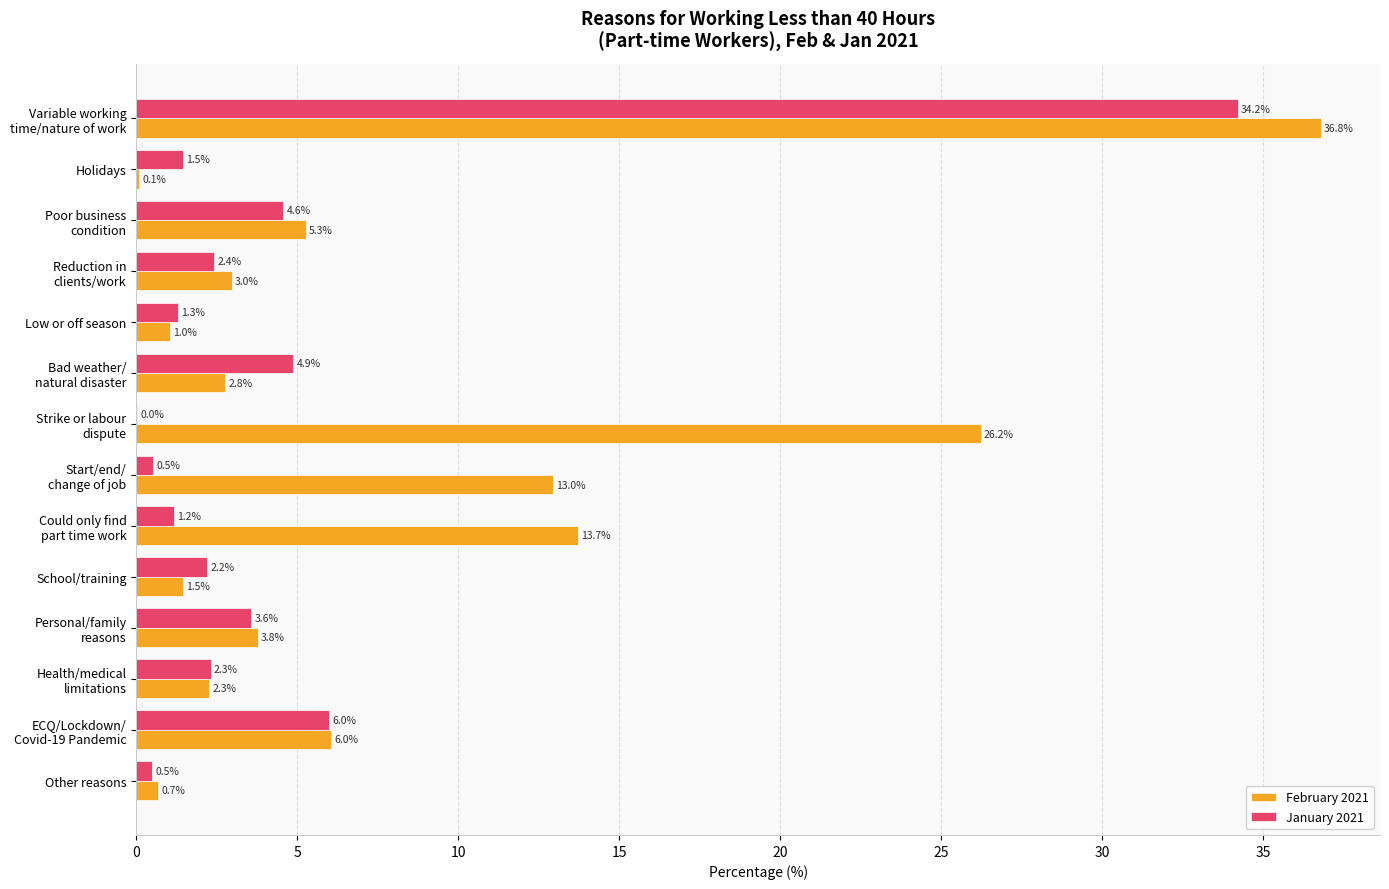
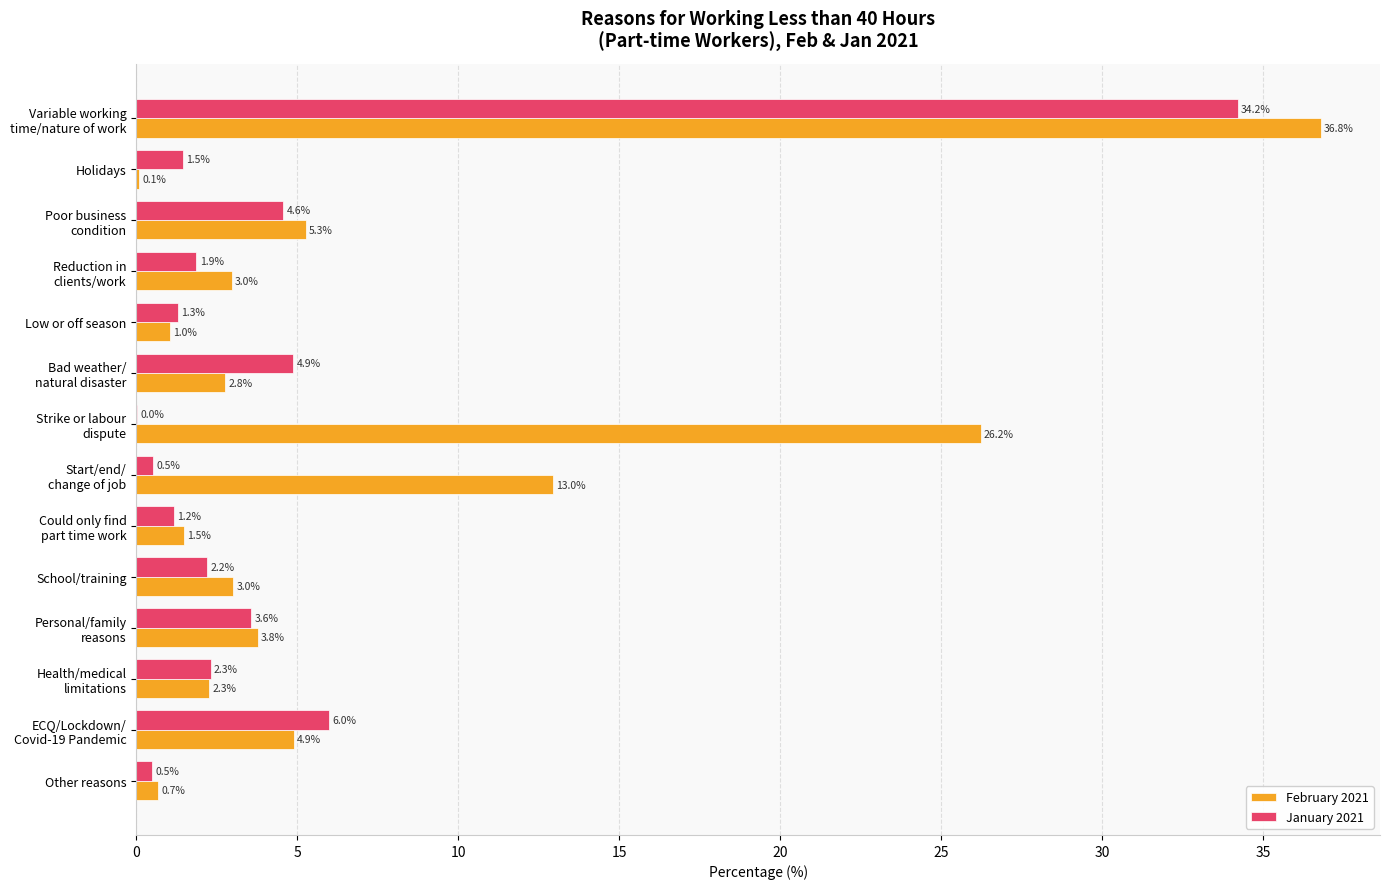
January 2021, Reduction in clients/work: 2.4% -> 1.9%
February 2021, Could only find part time work: 13.7% -> 1.5%
February 2021, School/training: 1.5% -> 3.0%
February 2021, ECQ/Lockdown/ Covid-19 Pandemic: 6.0% -> 4.9%
